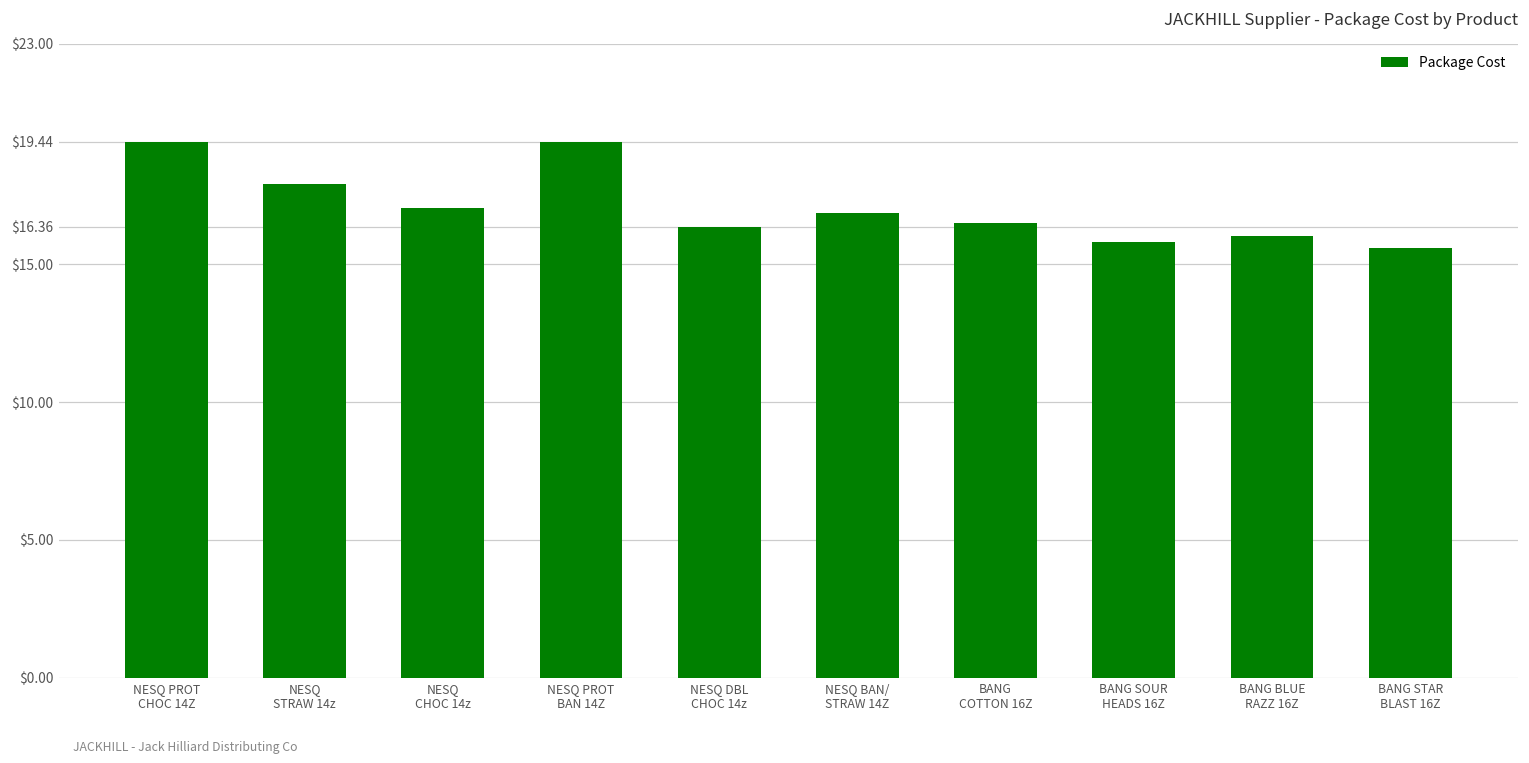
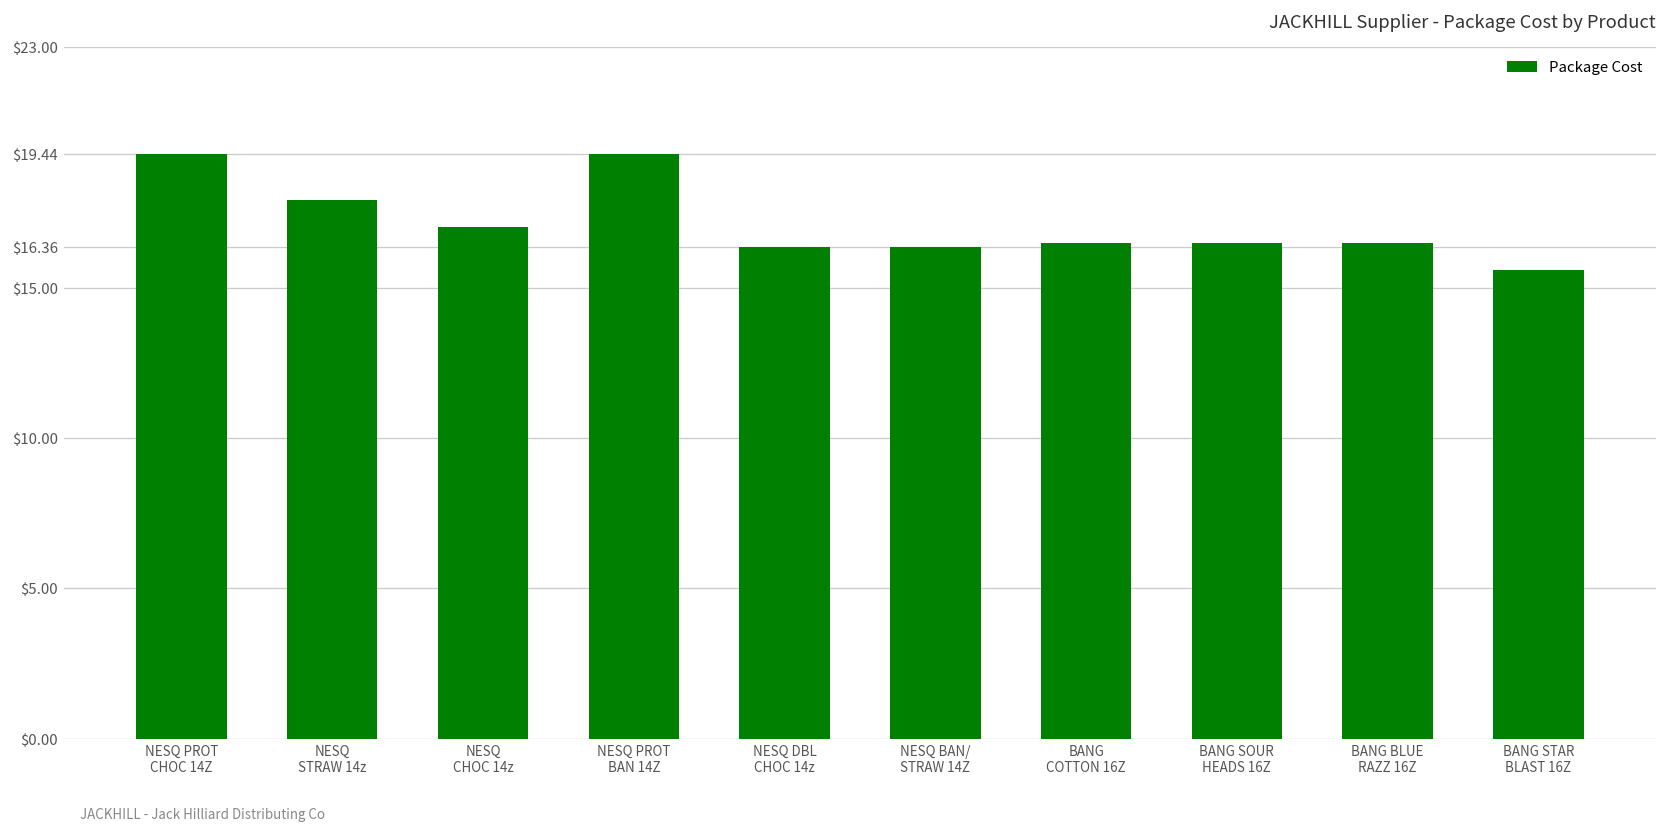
NESQ BAN/ STRAW 14Z: $16.9 -> $16.4
BANG SOUR HEADS 16Z: $15.8 -> $16.5
BANG BLUE RAZZ 16Z: $16.0 -> $16.5
